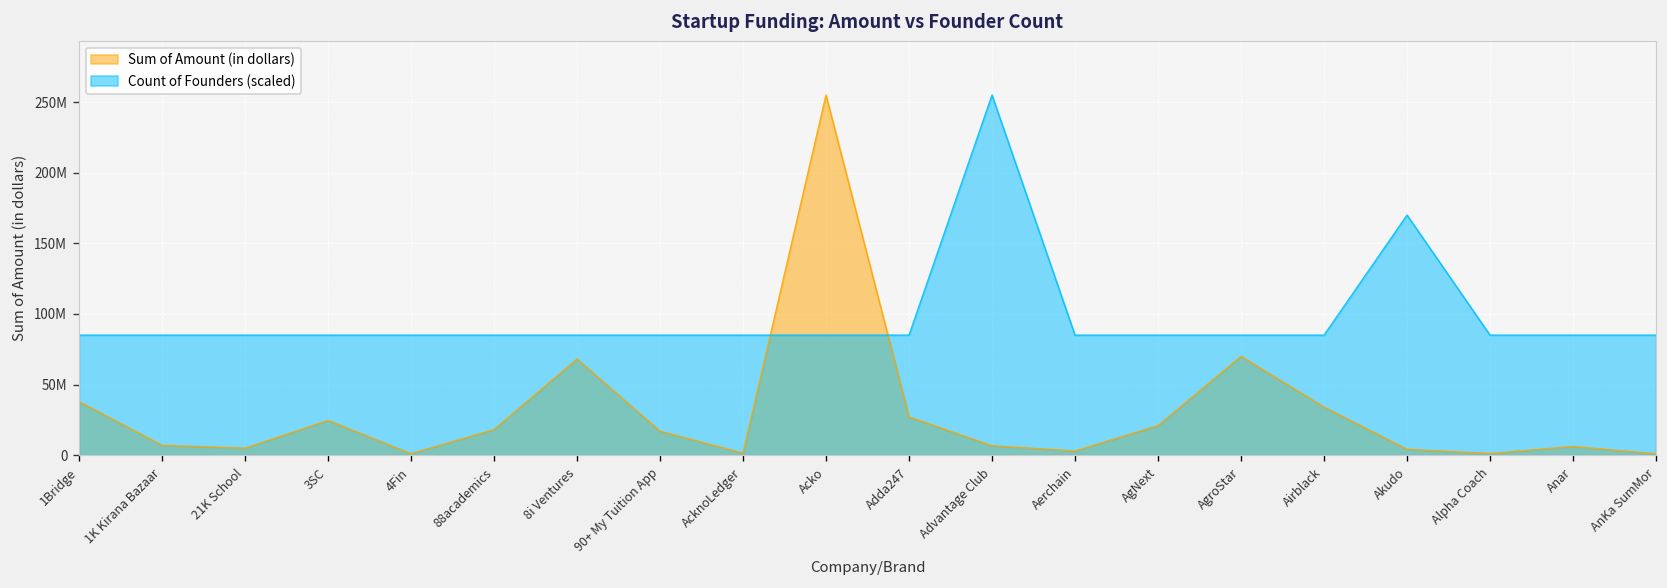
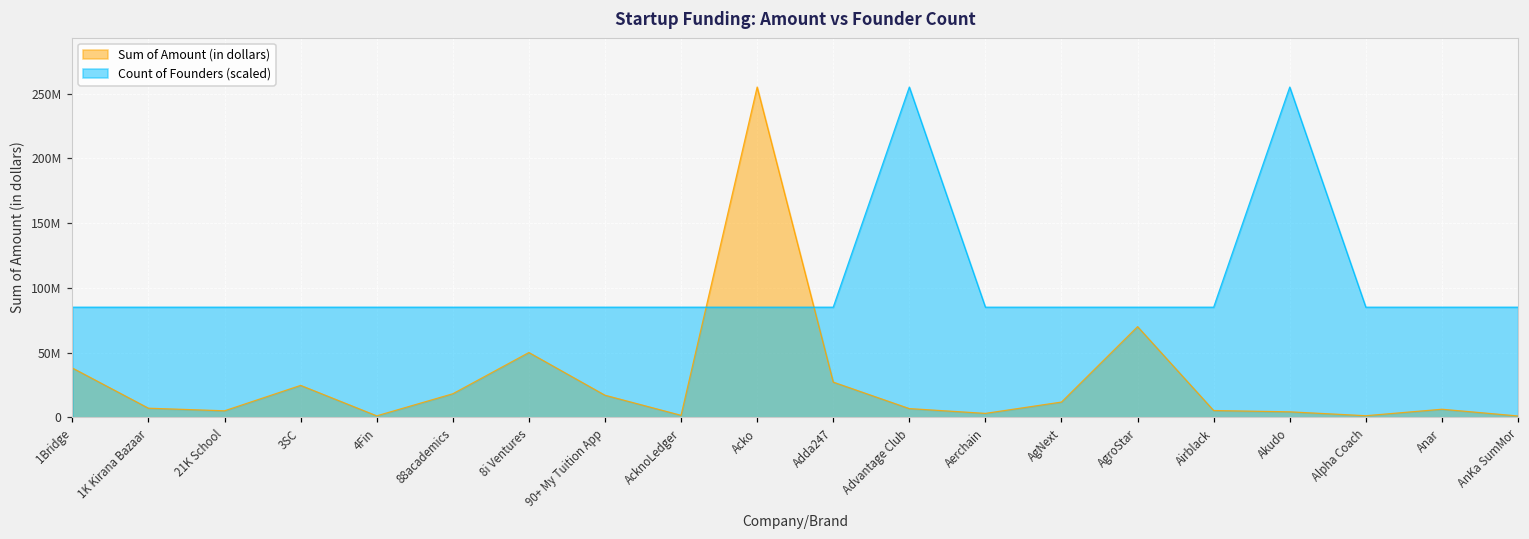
Sum of Amount (in dollars), 8i Ventures: 68000000 -> 50000000
Sum of Amount (in dollars), AgNext: 21000000 -> 12000000
Sum of Amount (in dollars), Airblack: 34000000 -> 5000000
Count of Founders (scaled), Akudo: 170000000 -> 255000000
